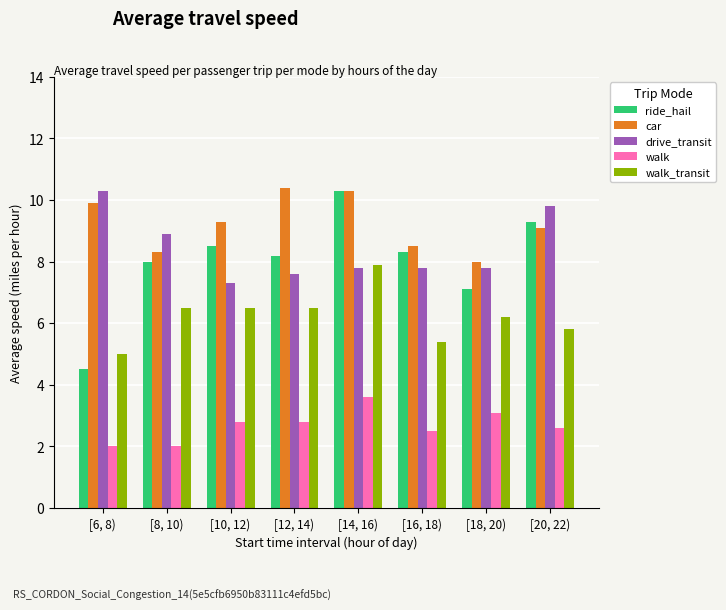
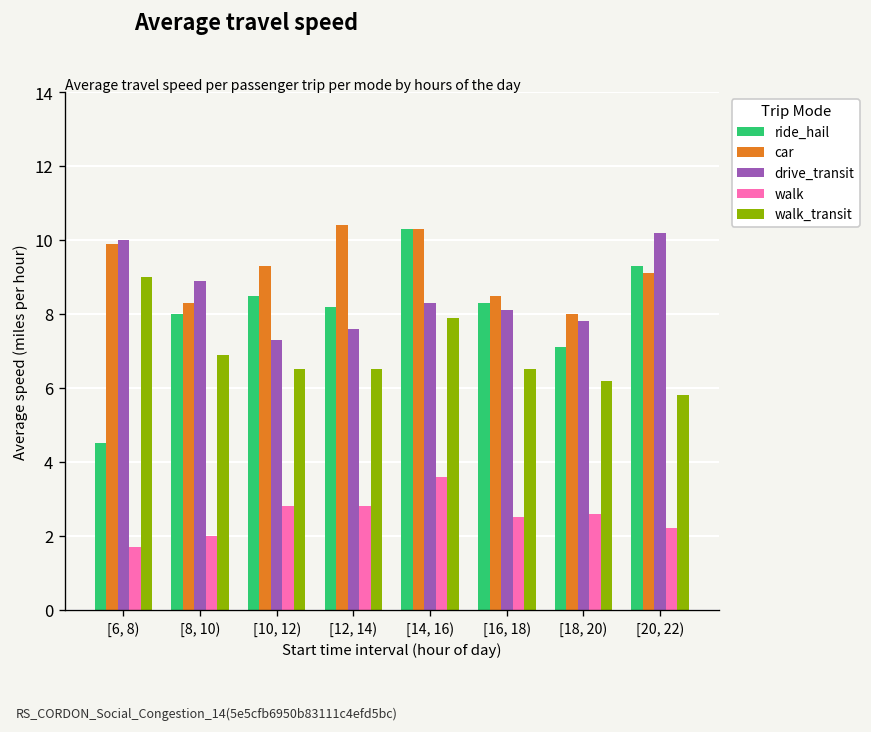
drive_transit, [6, 8): 10.3 -> 10.0
walk, [6, 8): 2.0 -> 1.7
walk_transit, [6, 8): 5 -> 9
walk_transit, [8, 10): 6.5 -> 6.9
drive_transit, [14, 16): 7.8 -> 8.3
drive_transit, [16, 18): 7.8 -> 8.1
walk_transit, [16, 18): 5.4 -> 6.5
walk, [18, 20): 3.1 -> 2.6
drive_transit, [20, 22): 9.8 -> 10.2
walk, [20, 22): 2.6 -> 2.2
